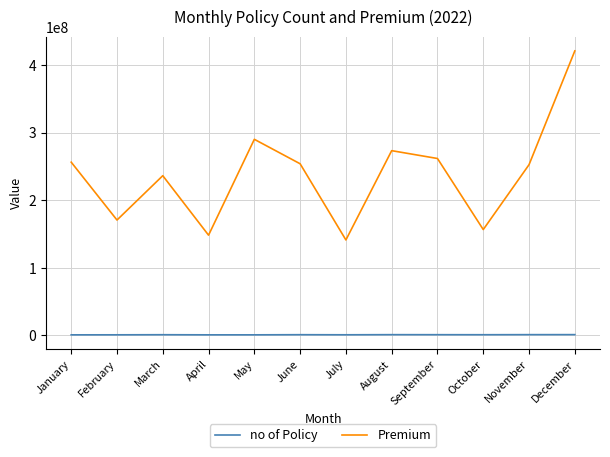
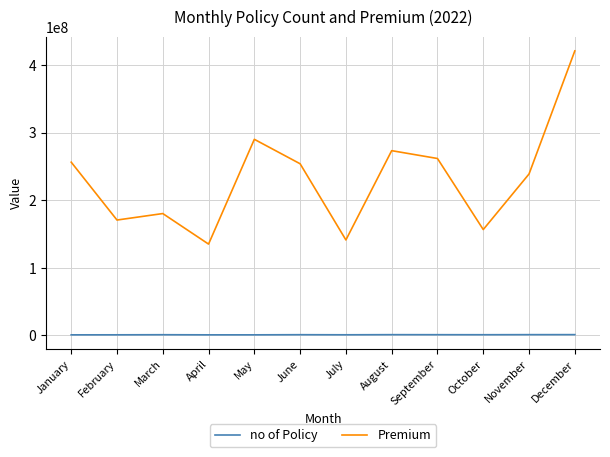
Premium, March: 240000000 -> 180000000
Premium, April: 150000000 -> 140000000
Premium, November: 250000000 -> 240000000
